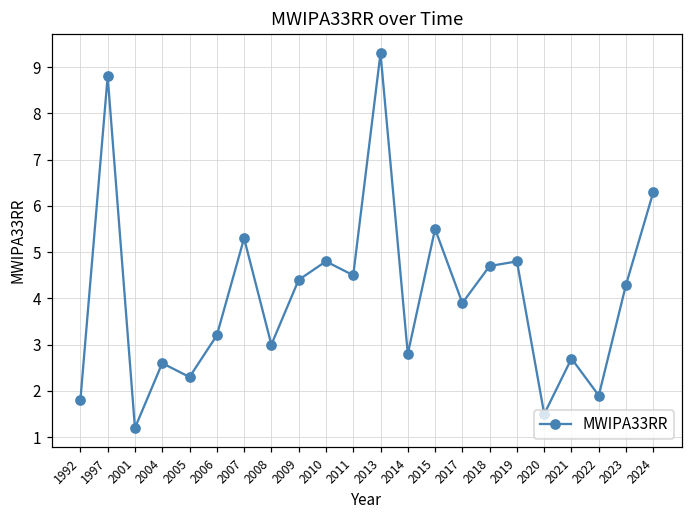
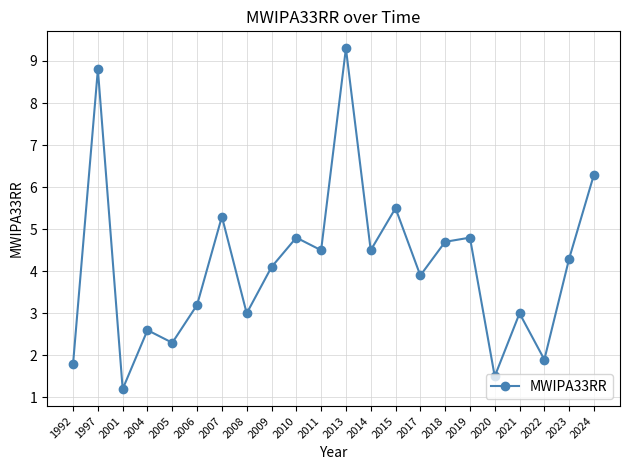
2009: 4.4 -> 4.1
2014: 2.8 -> 4.5
2021: 2.7 -> 3.0
